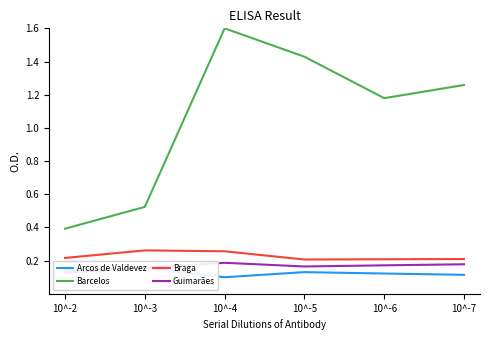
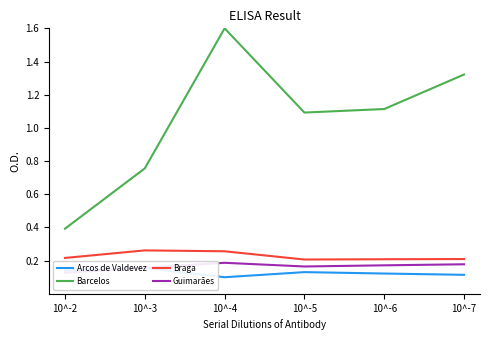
Barcelos, 10^-3: 0.52 -> 0.76
Barcelos, 10^-5: 1.43 -> 1.09
Barcelos, 10^-6: 1.18 -> 1.11
Barcelos, 10^-7: 1.26 -> 1.32
